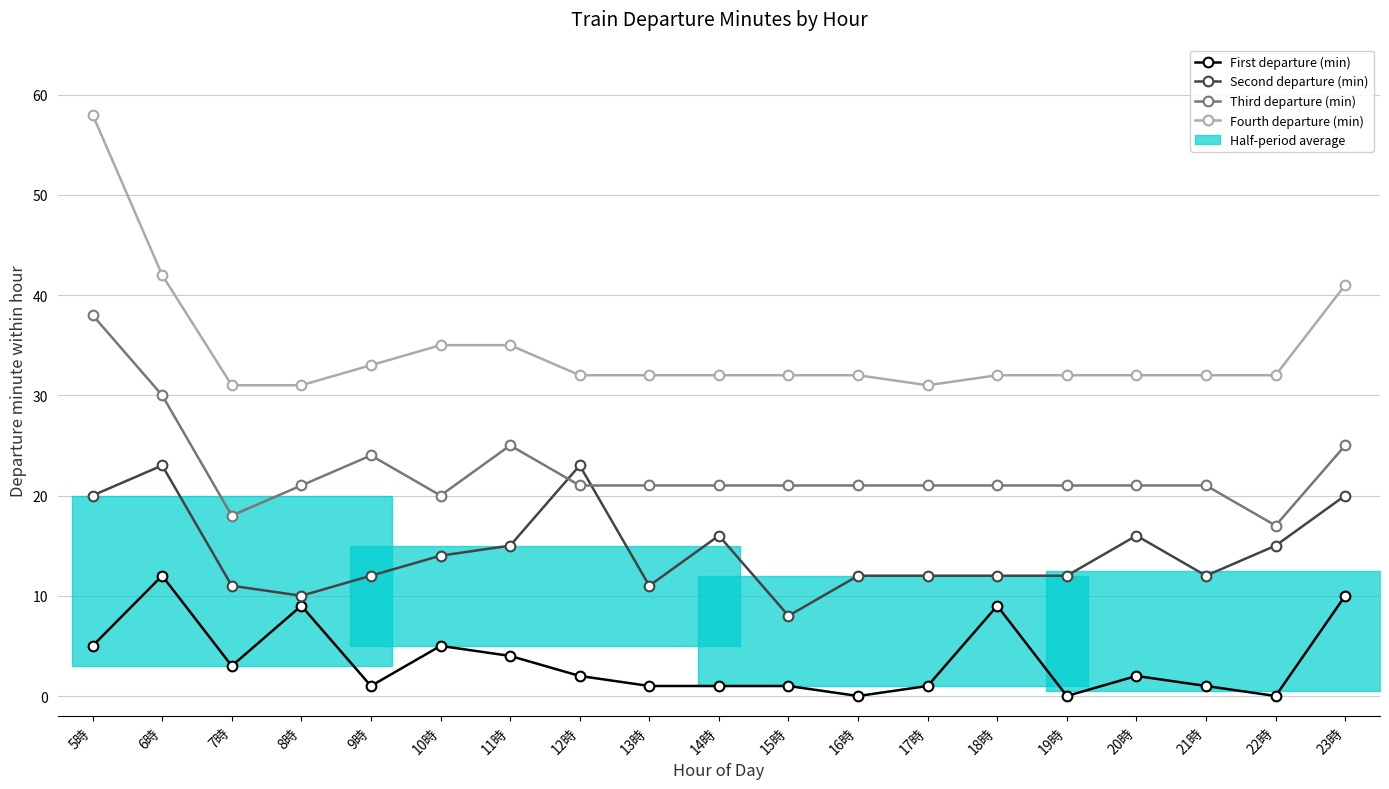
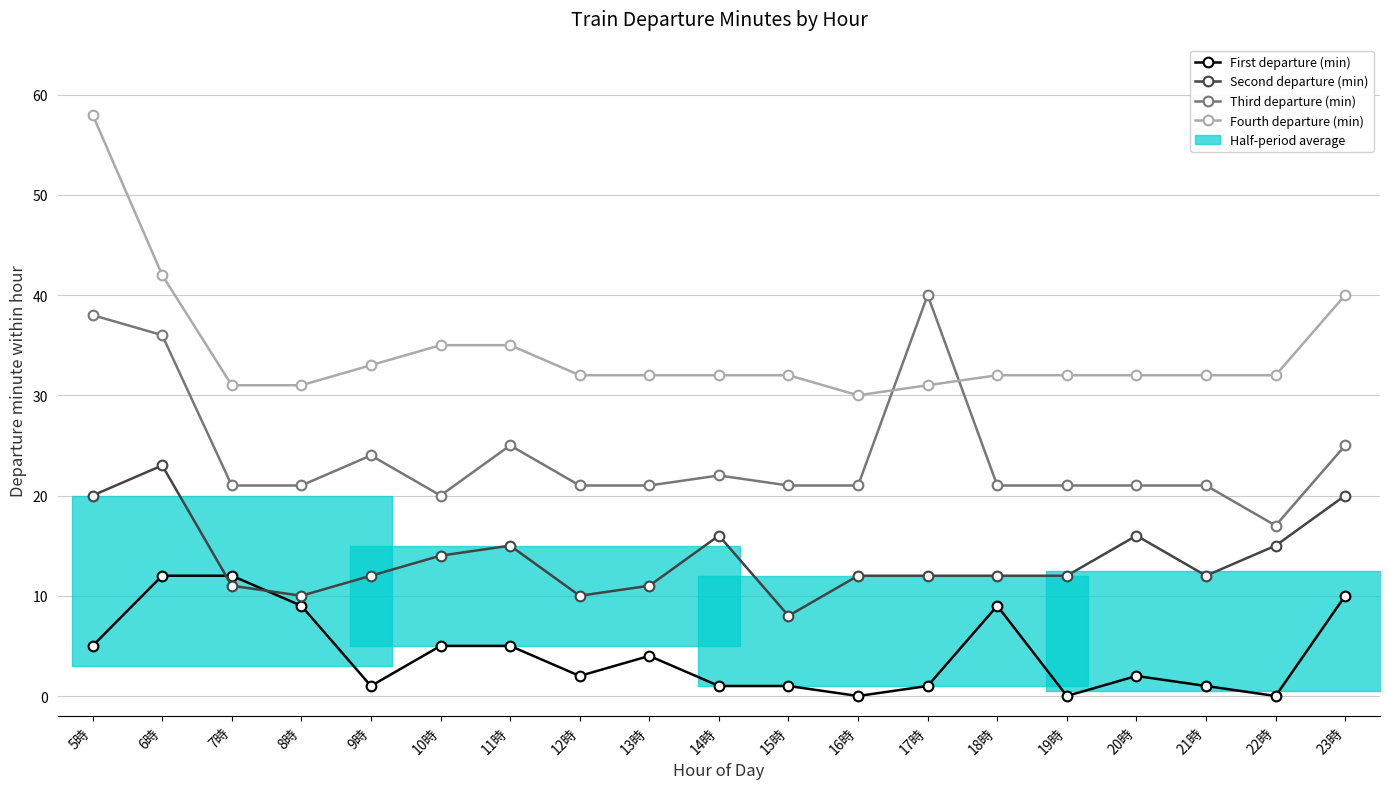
Third departure (min), 6時: 30 -> 36
First departure (min), 7時: 3 -> 12
Third departure (min), 7時: 18 -> 21
First departure (min), 11時: 4 -> 5
Second departure (min), 12時: 23 -> 10
First departure (min), 13時: 1 -> 4
Third departure (min), 14時: 21 -> 22
Fourth departure (min), 16時: 32 -> 30
Third departure (min), 17時: 21 -> 40
Fourth departure (min), 23時: 41 -> 40
